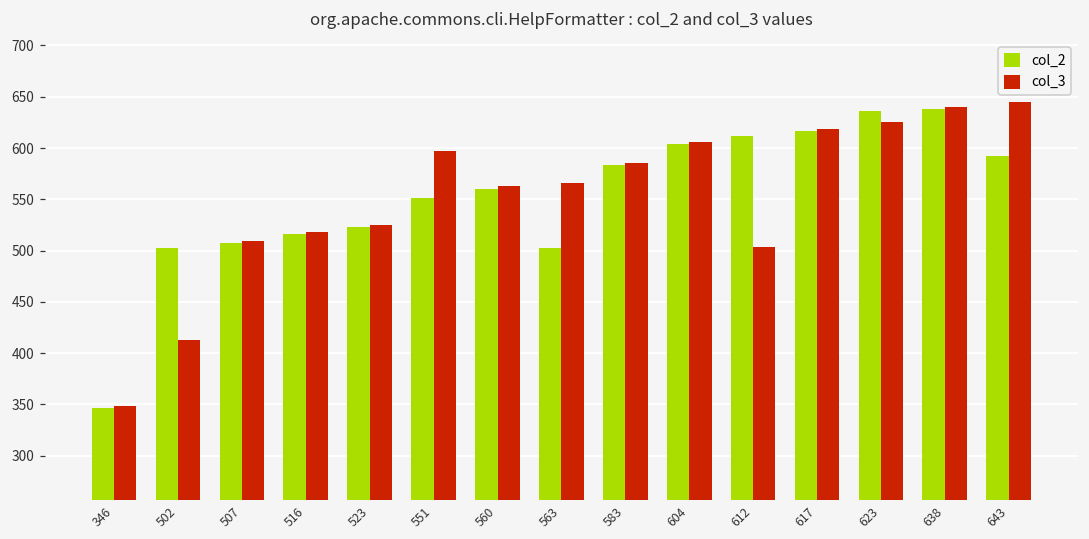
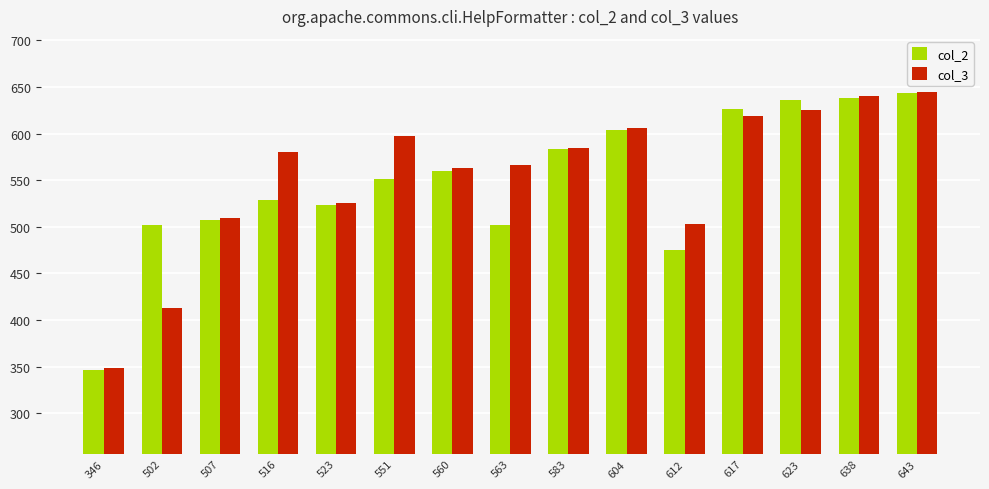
col_2, 516: 520 -> 530
col_3, 516: 520 -> 580
col_2, 612: 610 -> 480
col_2, 617: 620 -> 630
col_2, 643: 590 -> 640
